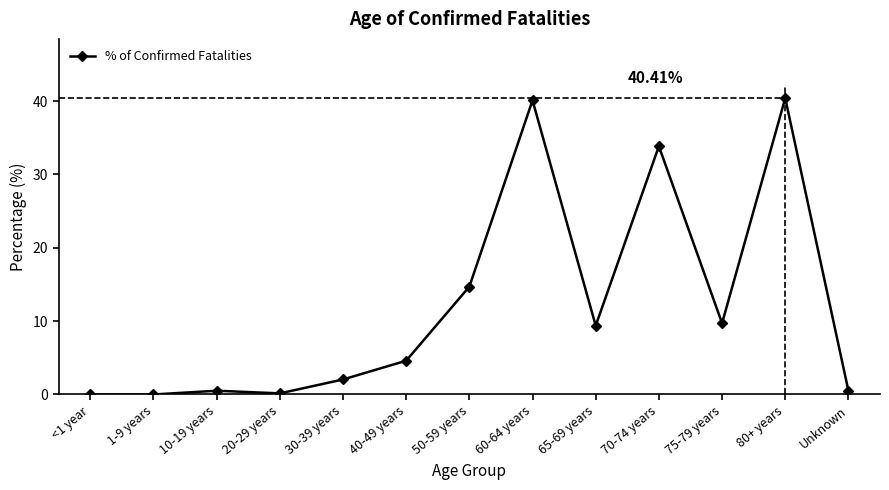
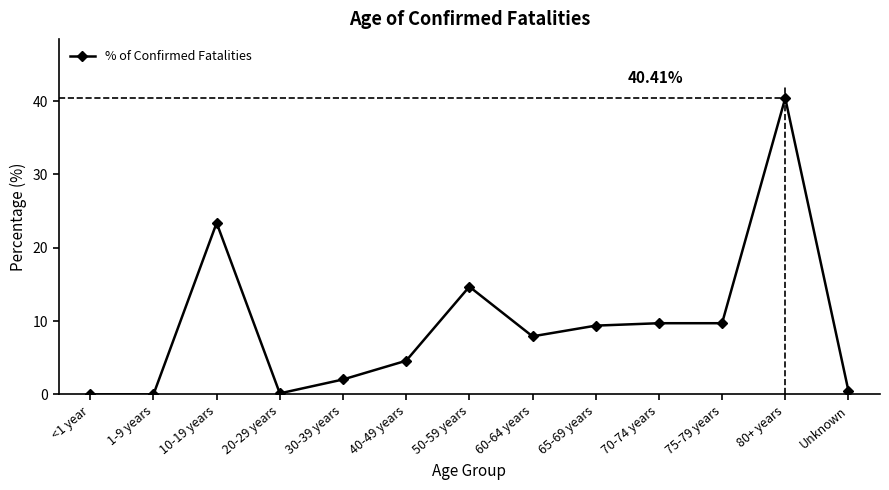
10-19 years: 1 -> 23
60-64 years: 40 -> 8
70-74 years: 34 -> 10
